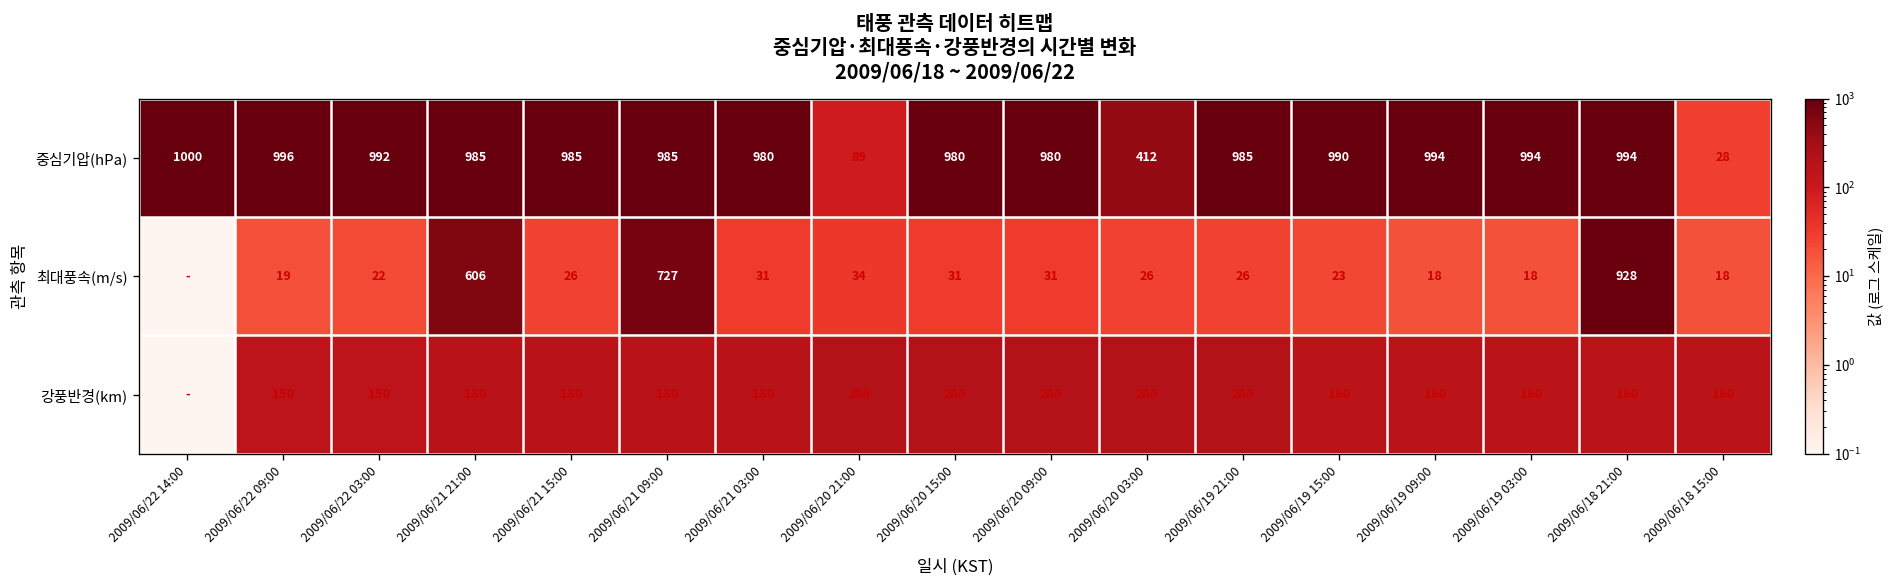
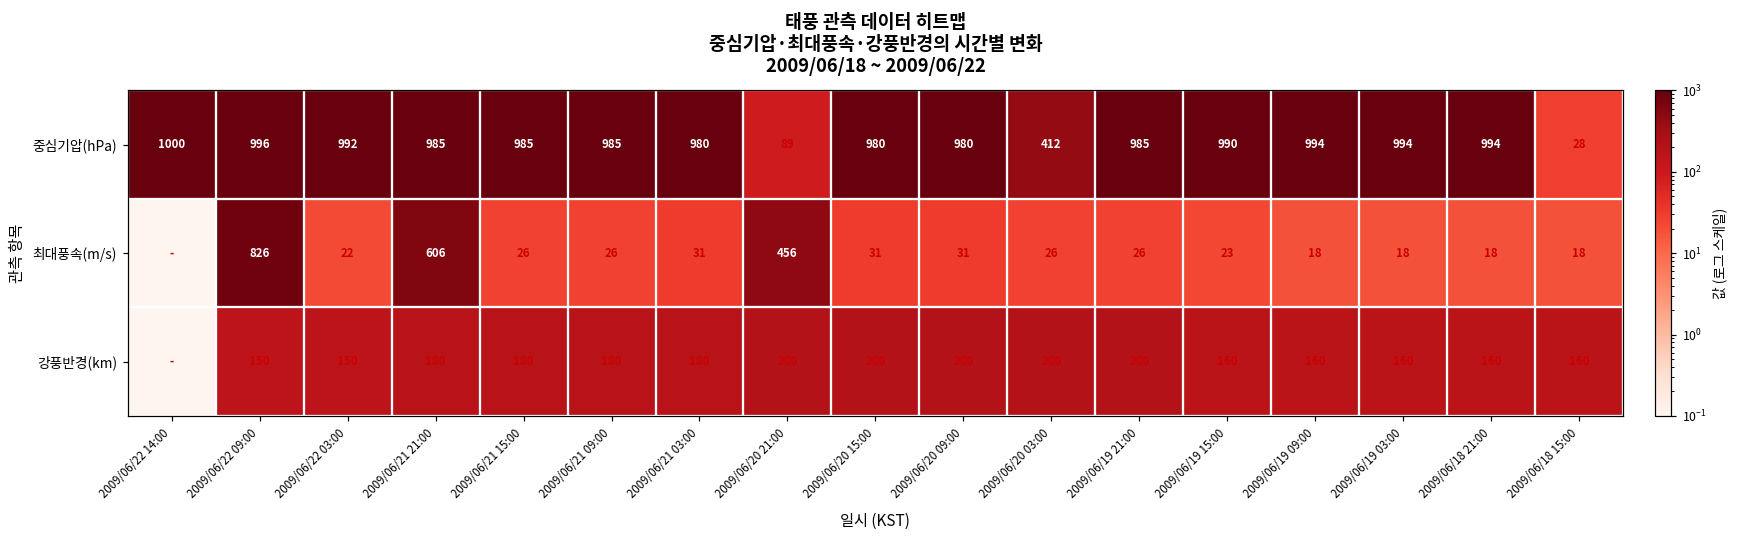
최대풍속(m/s), 2009/06/22 09:00: 19 -> 826
최대풍속(m/s), 2009/06/21 09:00: 727 -> 26
최대풍속(m/s), 2009/06/20 21:00: 34 -> 456
최대풍속(m/s), 2009/06/18 21:00: 928 -> 18
